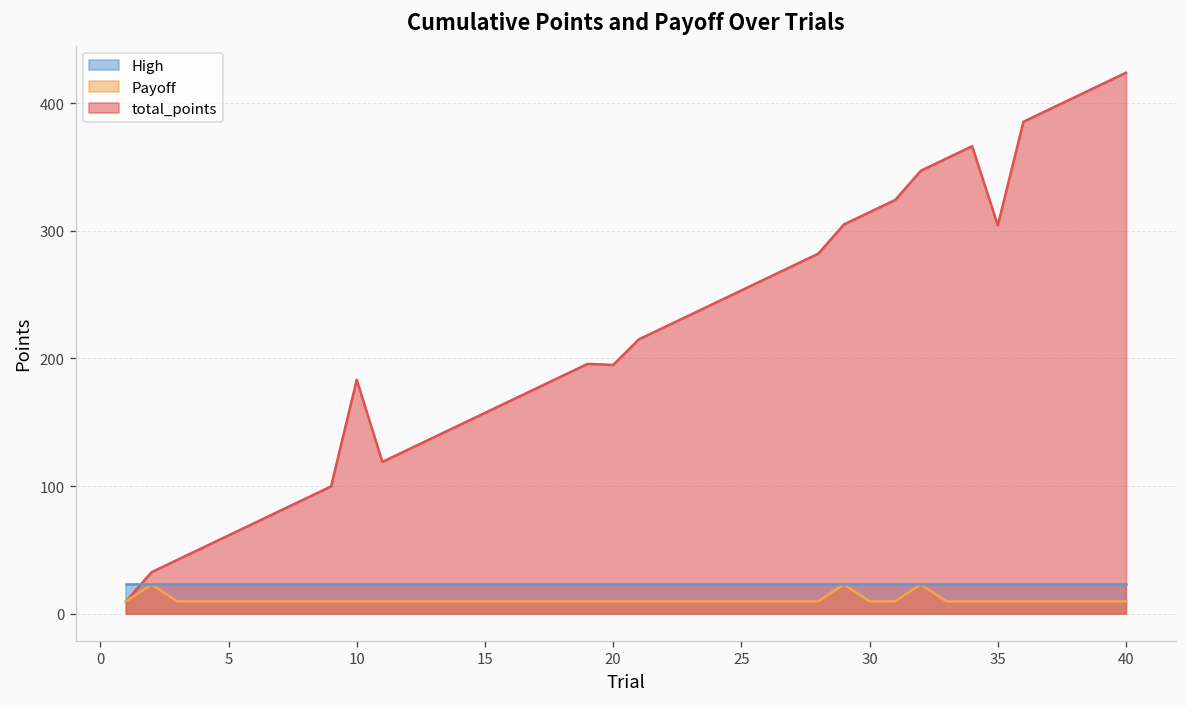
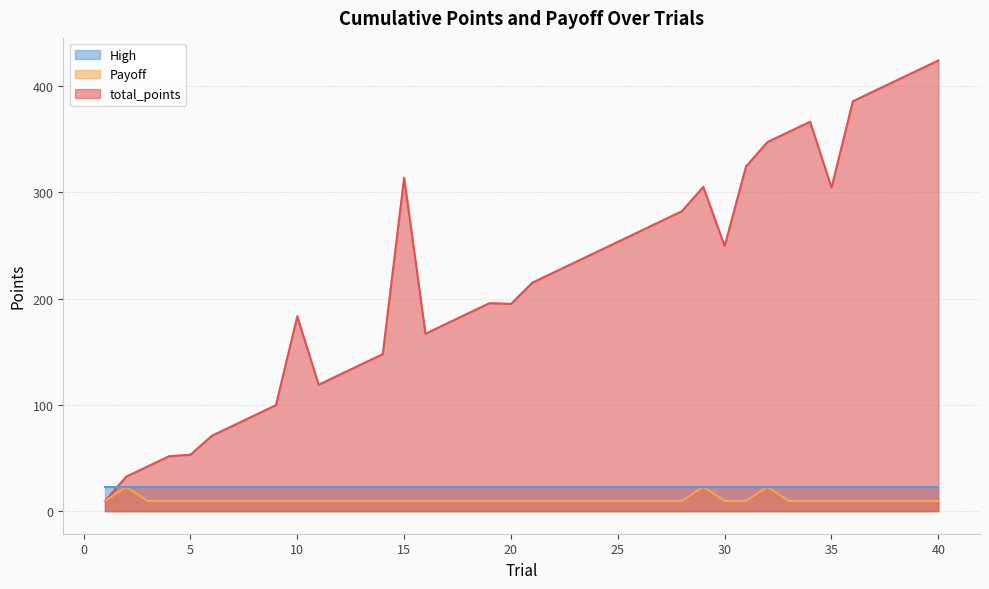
total_points, 5: 61 -> 53
total_points, 15: 157 -> 314
total_points, 30: 315 -> 249
